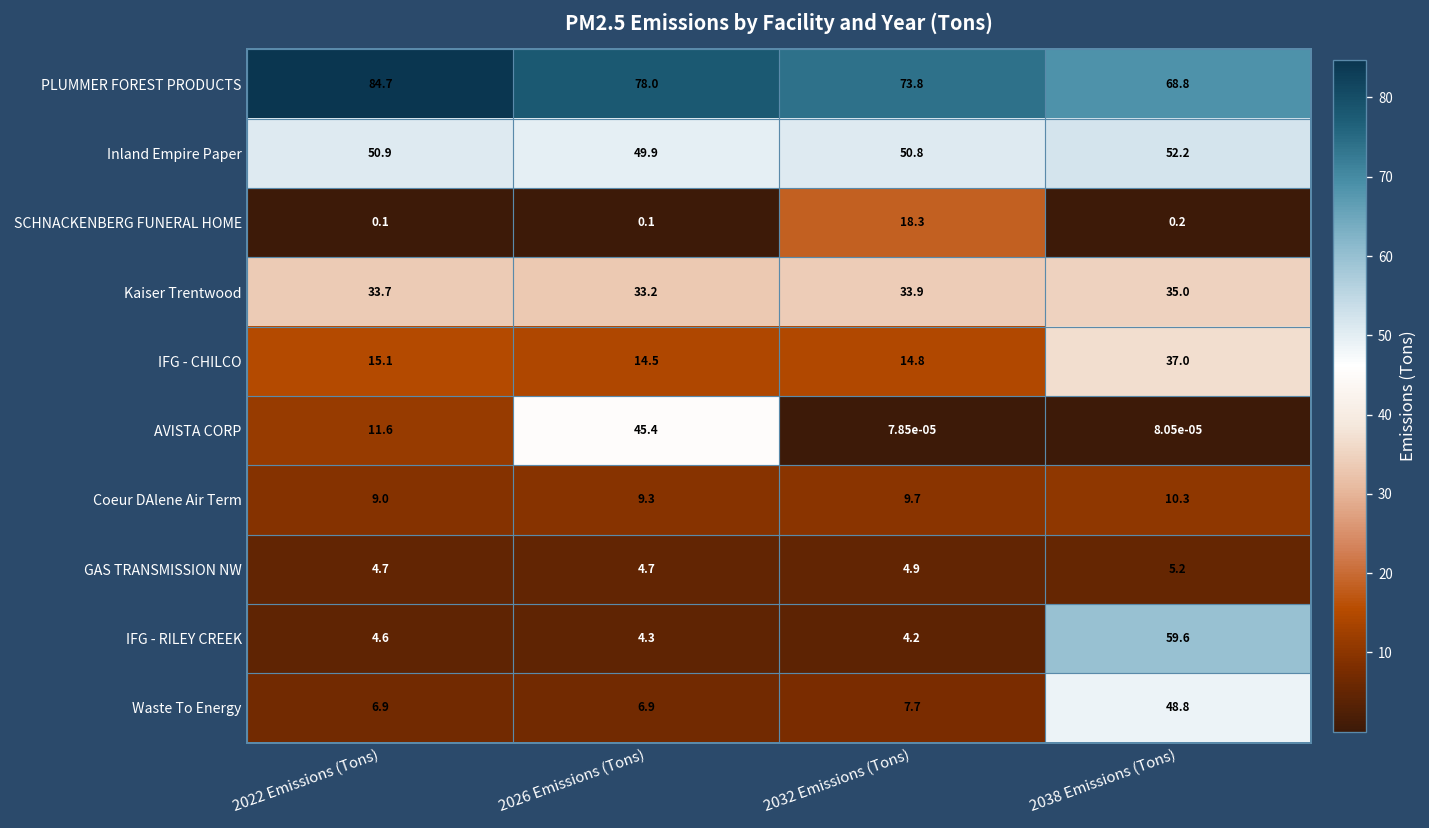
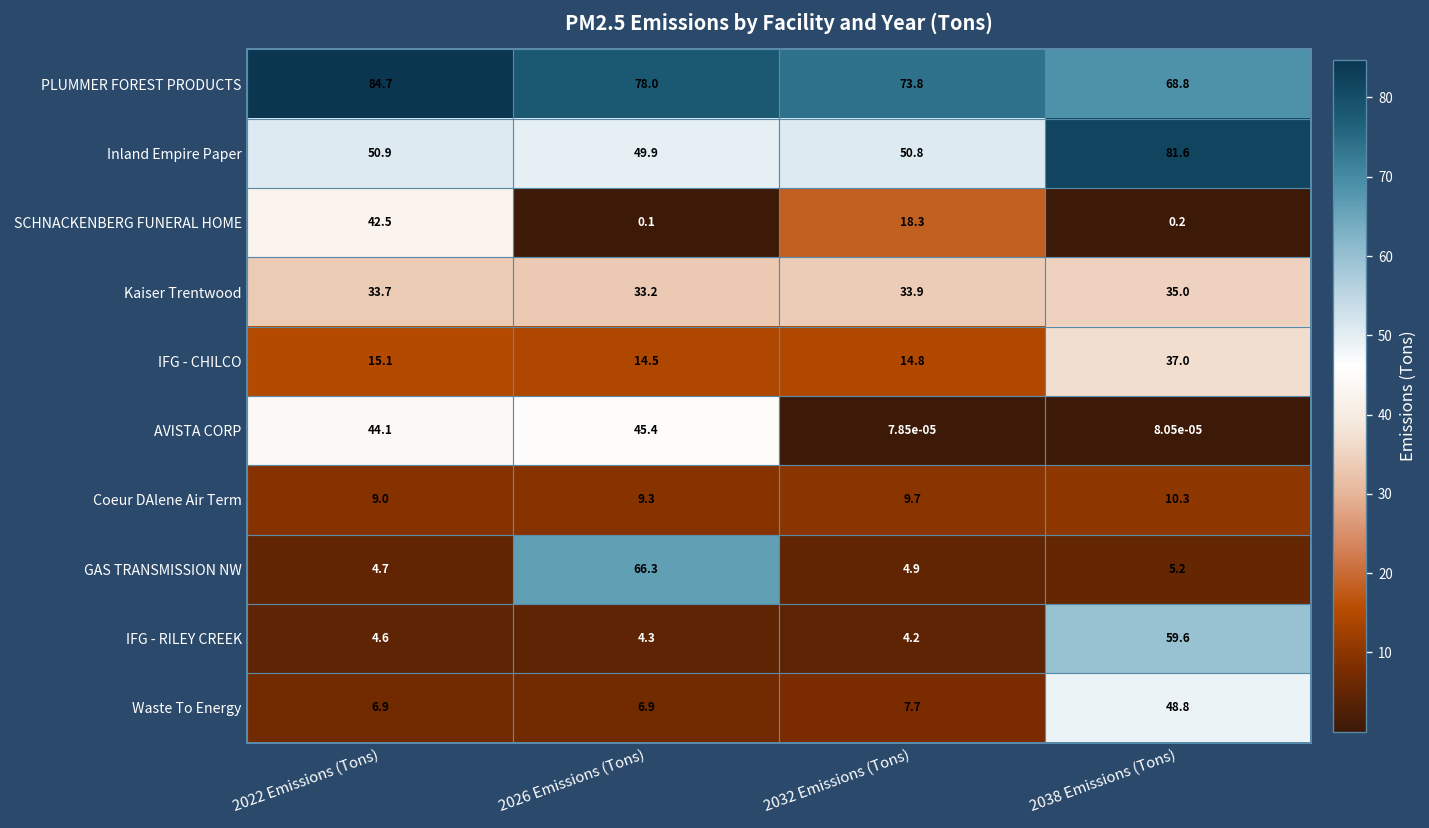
Inland Empire Paper, 2038 Emissions (Tons): 52.2 -> 81.6
SCHNACKENBERG FUNERAL HOME, 2022 Emissions (Tons): 0.1 -> 42.5
AVISTA CORP, 2022 Emissions (Tons): 11.6 -> 44.1
GAS TRANSMISSION NW, 2026 Emissions (Tons): 4.7 -> 66.3
